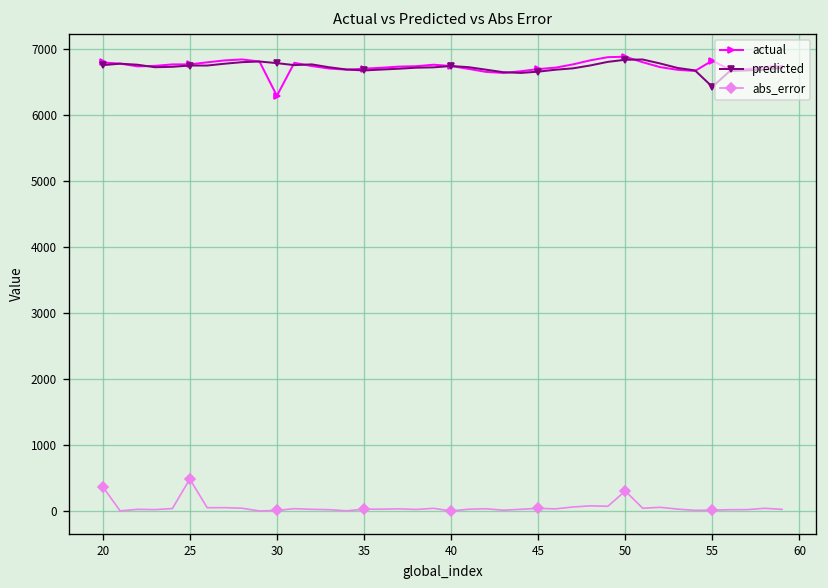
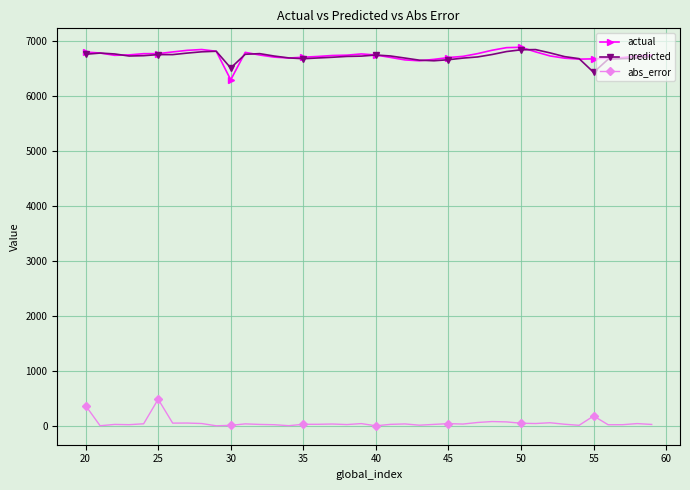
predicted, 30: 6800 -> 6500
abs_error, 50: 300 -> 0
actual, 55: 6800 -> 6700
abs_error, 55: 0 -> 200
